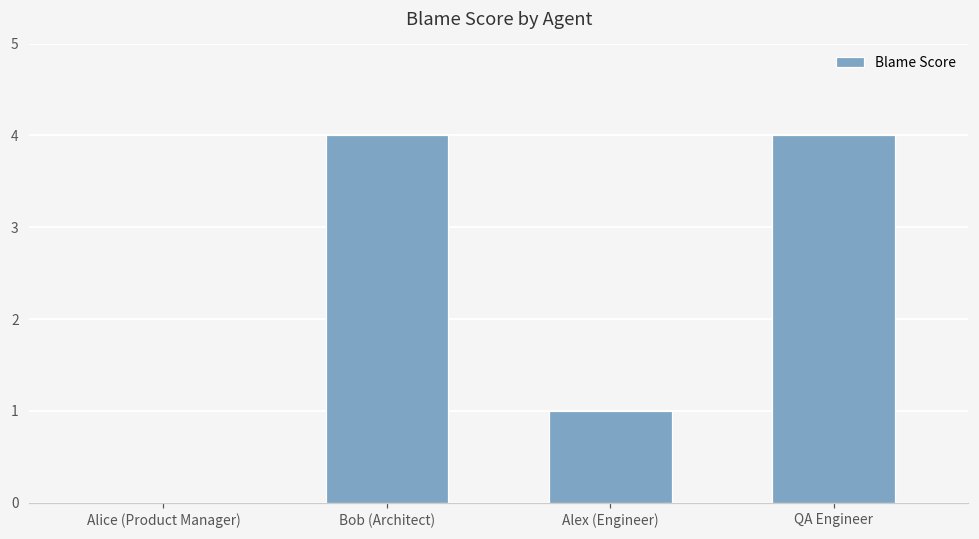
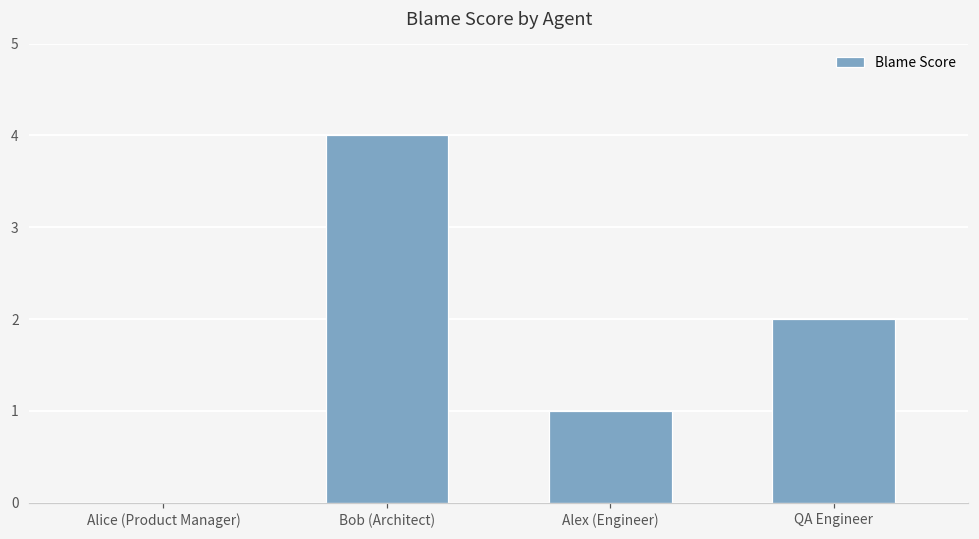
QA Engineer: 4 -> 2
